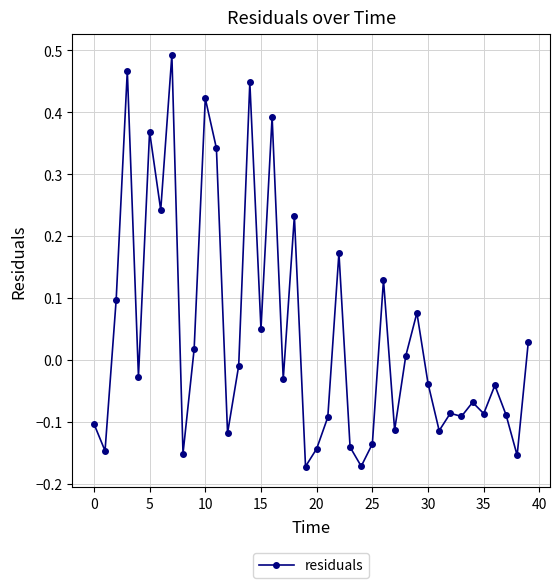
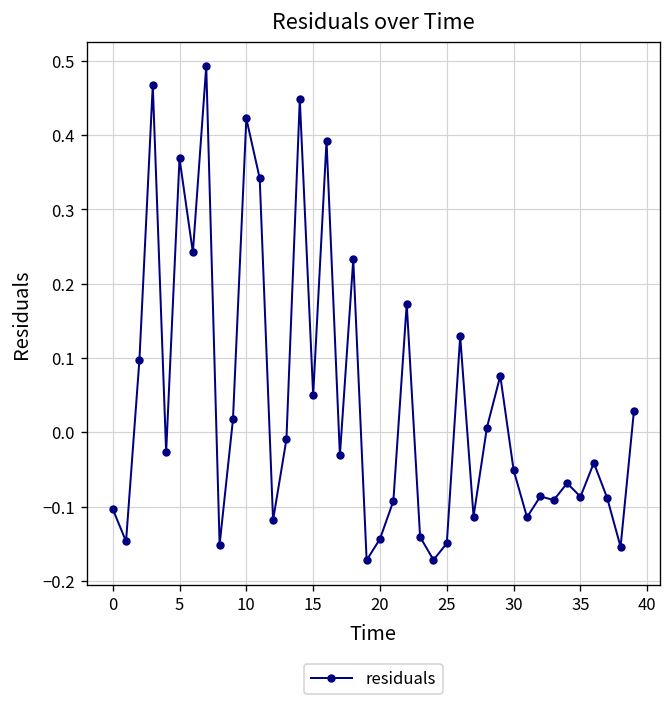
25: -0.14 -> -0.15
30: -0.04 -> -0.05
